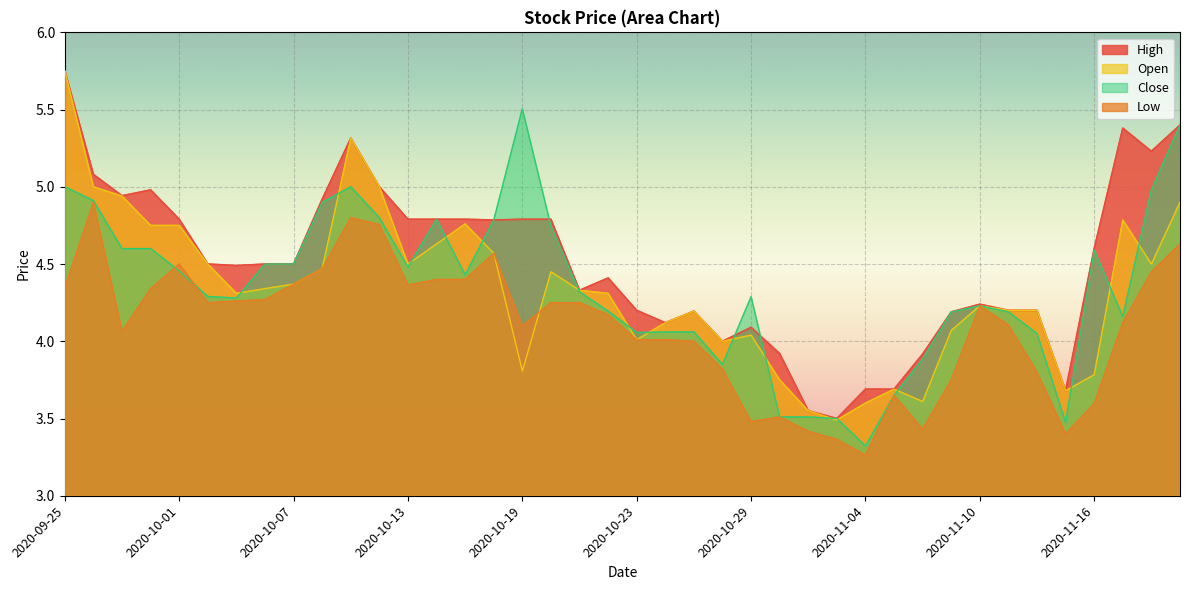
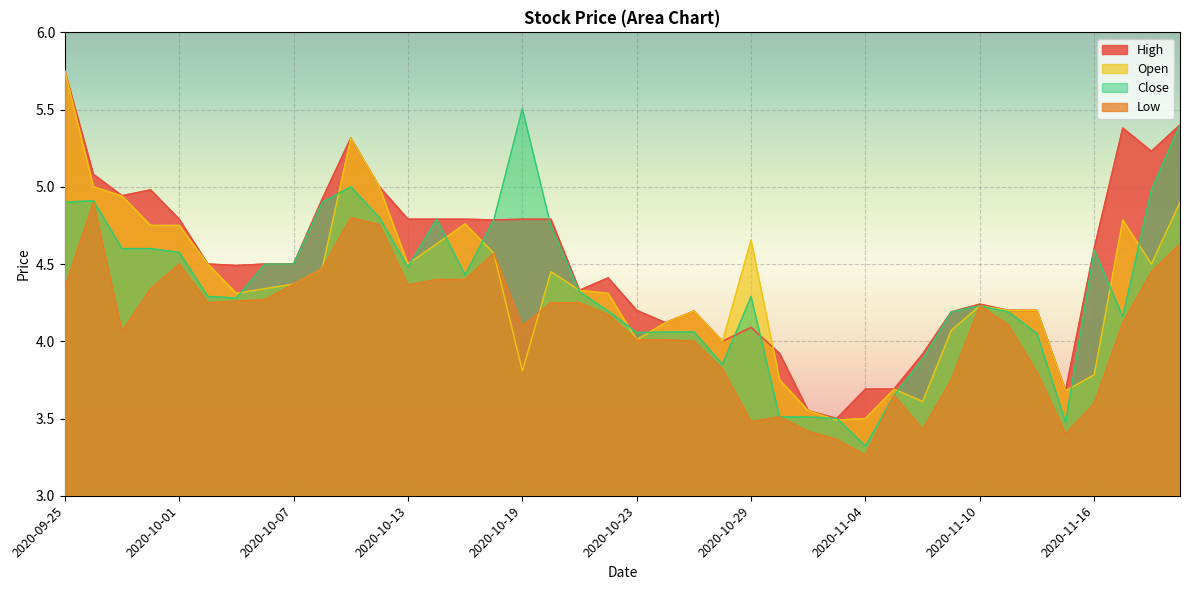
Close, 2020-09-25: 5.0 -> 4.9
Close, 2020-10-01: 4.46 -> 4.57
Open, 2020-10-29: 4.04 -> 4.66
Open, 2020-11-04: 3.6 -> 3.5
